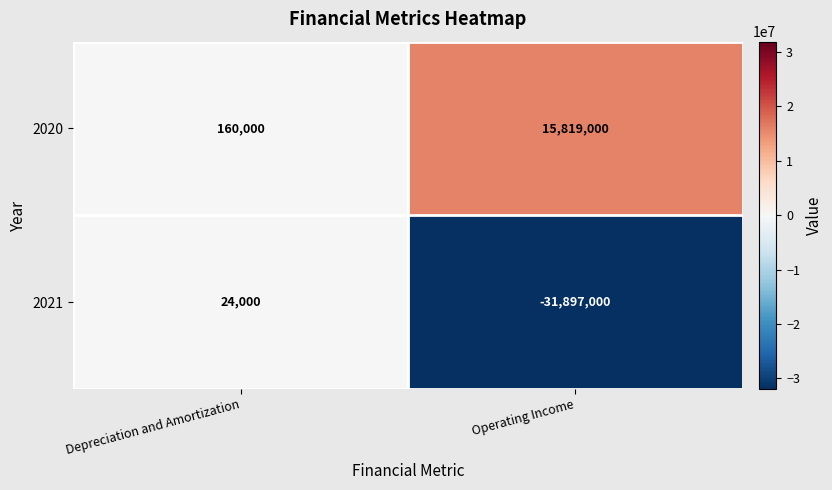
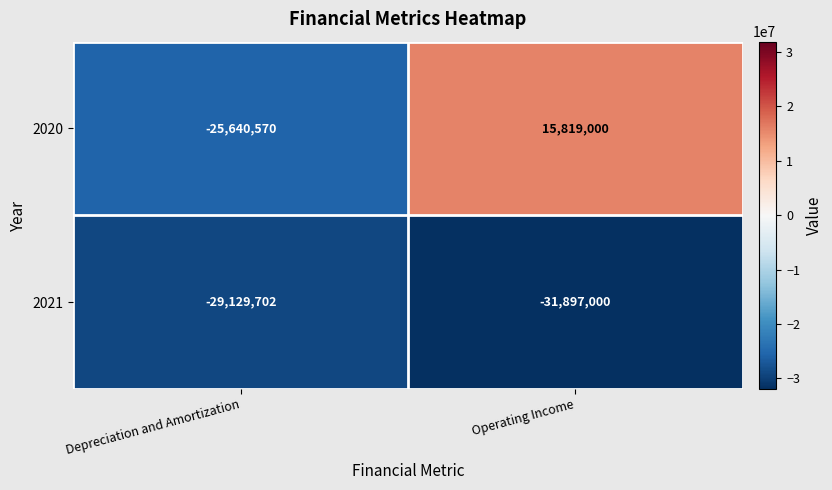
2020, Depreciation and Amortization: 160,000 -> -25,640,570
2021, Depreciation and Amortization: 24,000 -> -29,129,702
